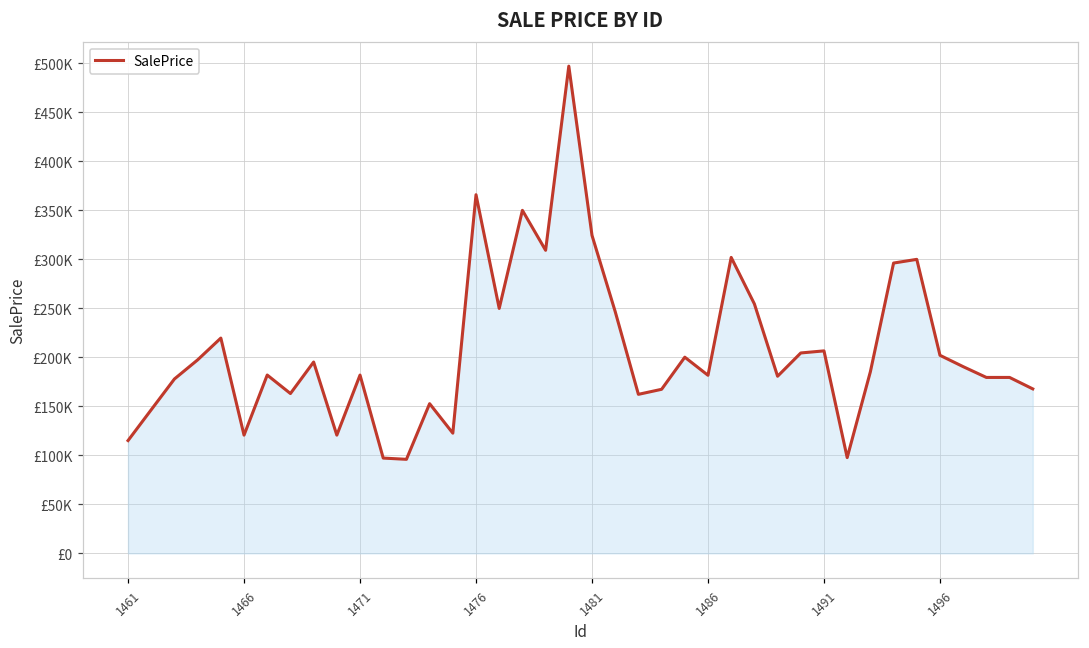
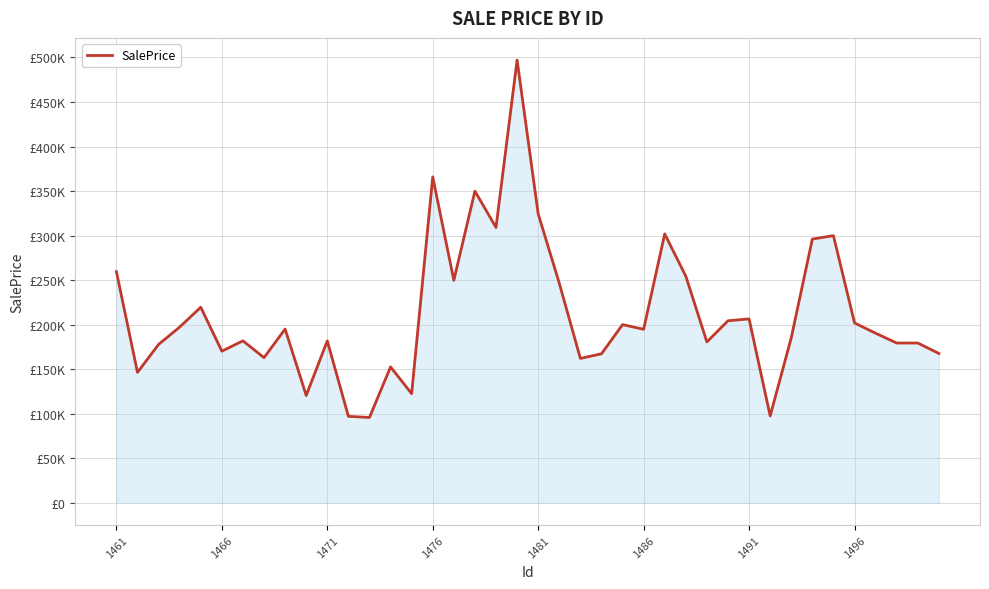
1461: £120000 -> £260000
1466: £120000 -> £170000
1486: £180000 -> £190000
